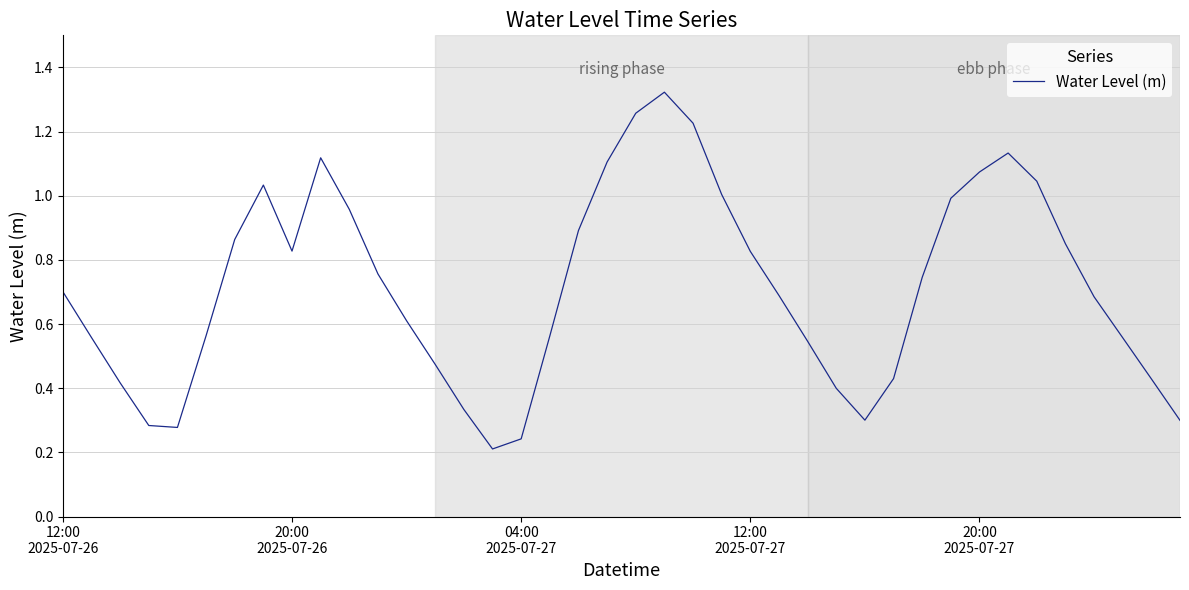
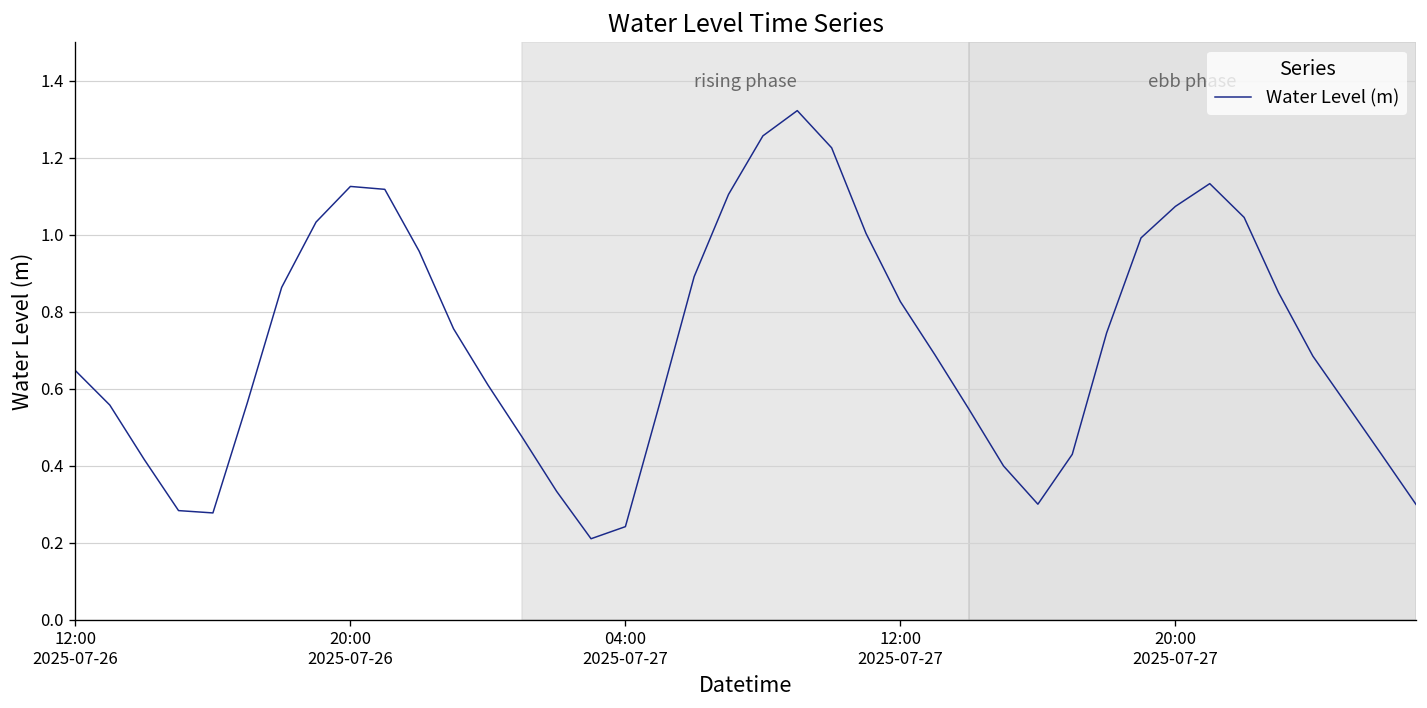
12:00 2025-07-26: 0.70 -> 0.65
20:00 2025-07-26: 0.83 -> 1.13
